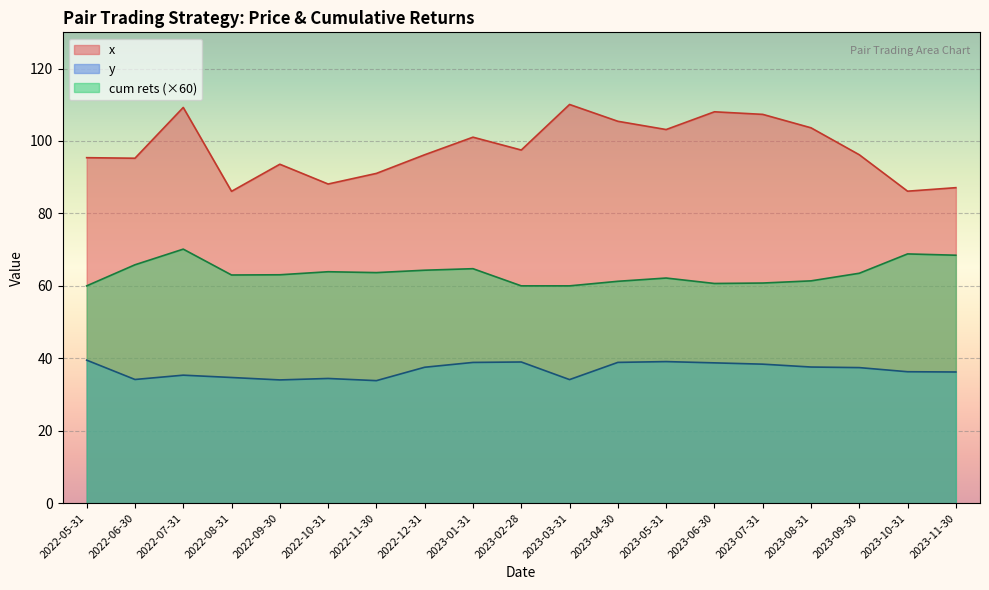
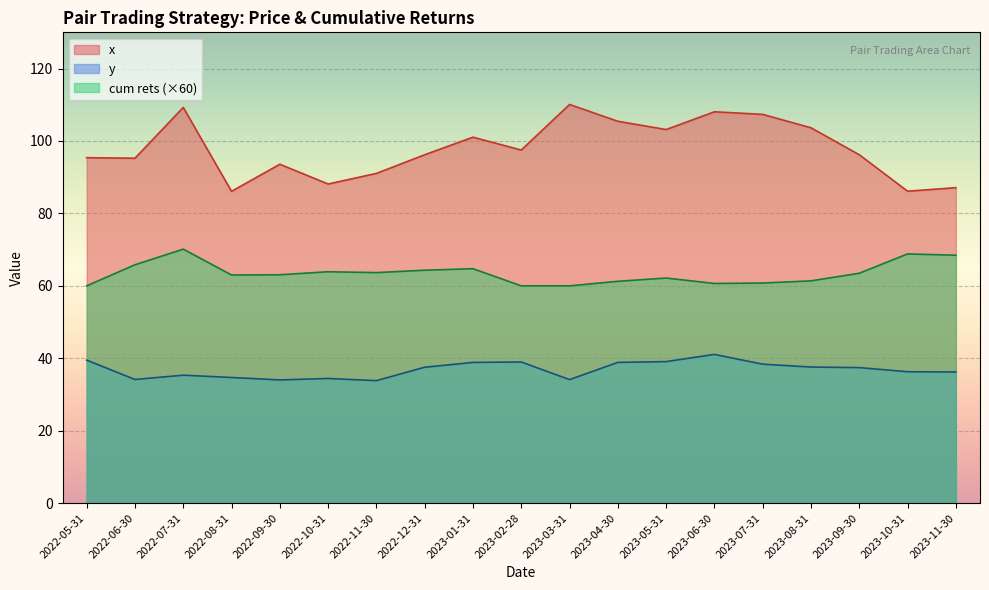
y, 2023-06-30: 39 -> 41
